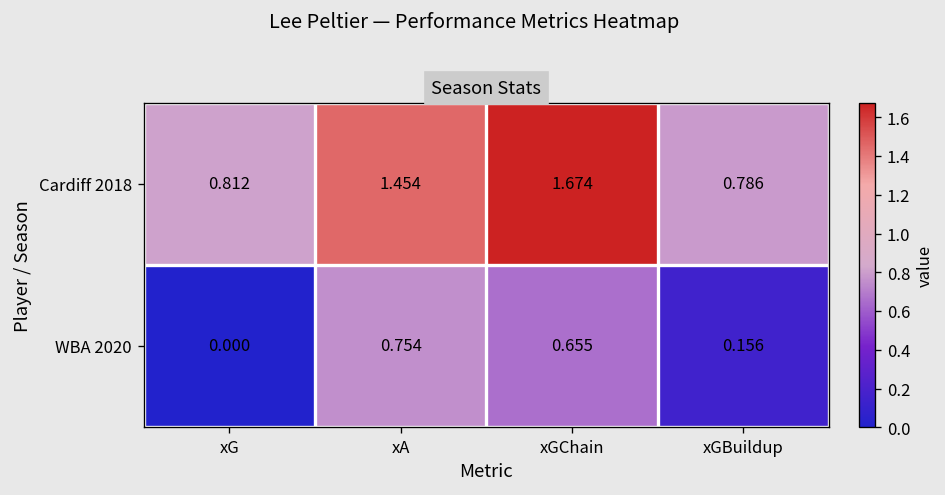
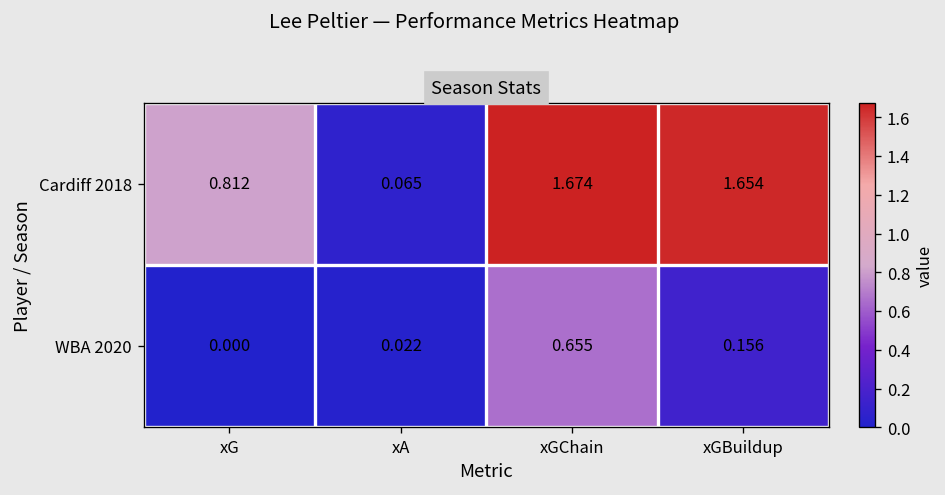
Cardiff 2018, xA: 1.454 -> 0.065
Cardiff 2018, xGBuildup: 0.786 -> 1.654
WBA 2020, xA: 0.754 -> 0.022
